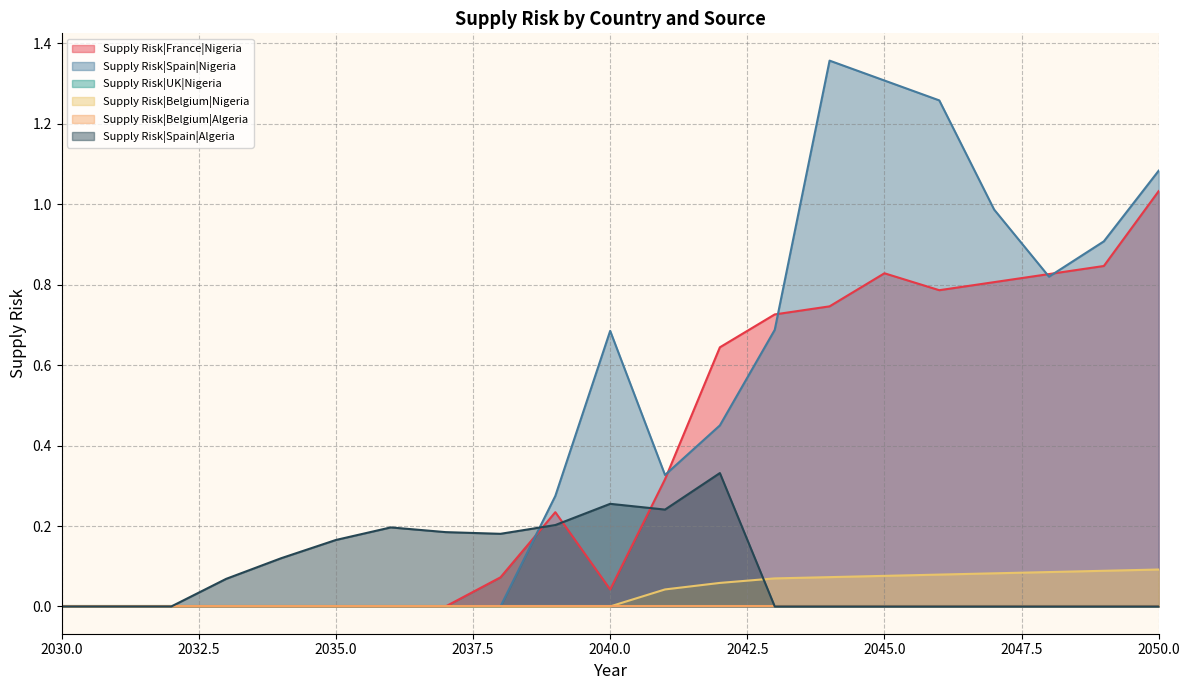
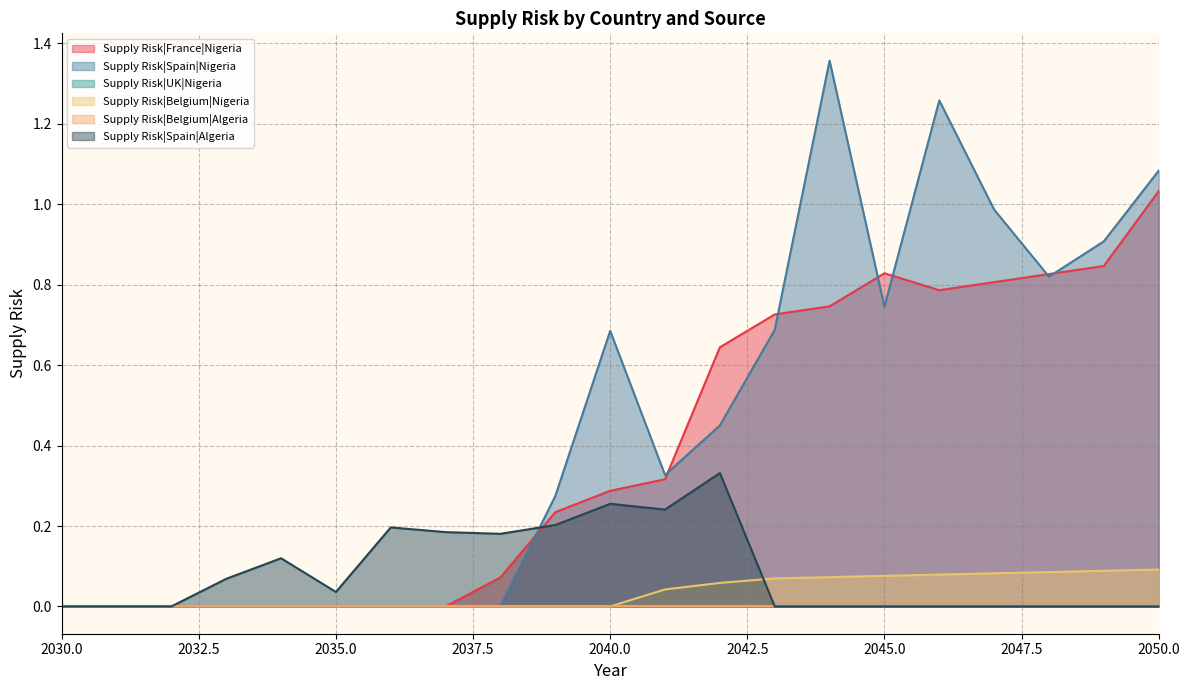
Supply Risk|Spain|Algeria, 2035.0: 0.17 -> 0.04
Supply Risk|France|Nigeria, 2040.0: 0.04 -> 0.29
Supply Risk|Spain|Nigeria, 2045.0: 1.31 -> 0.75
